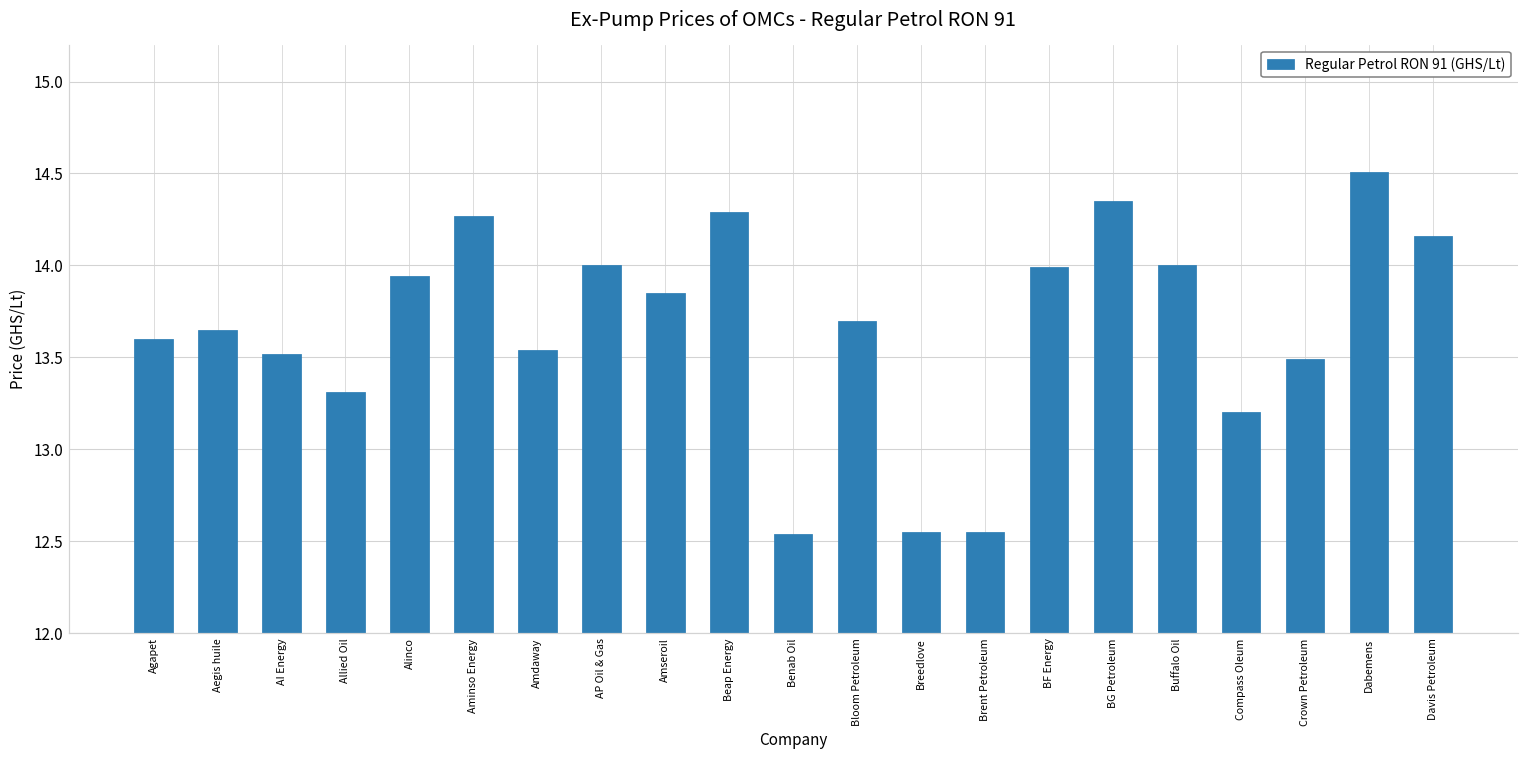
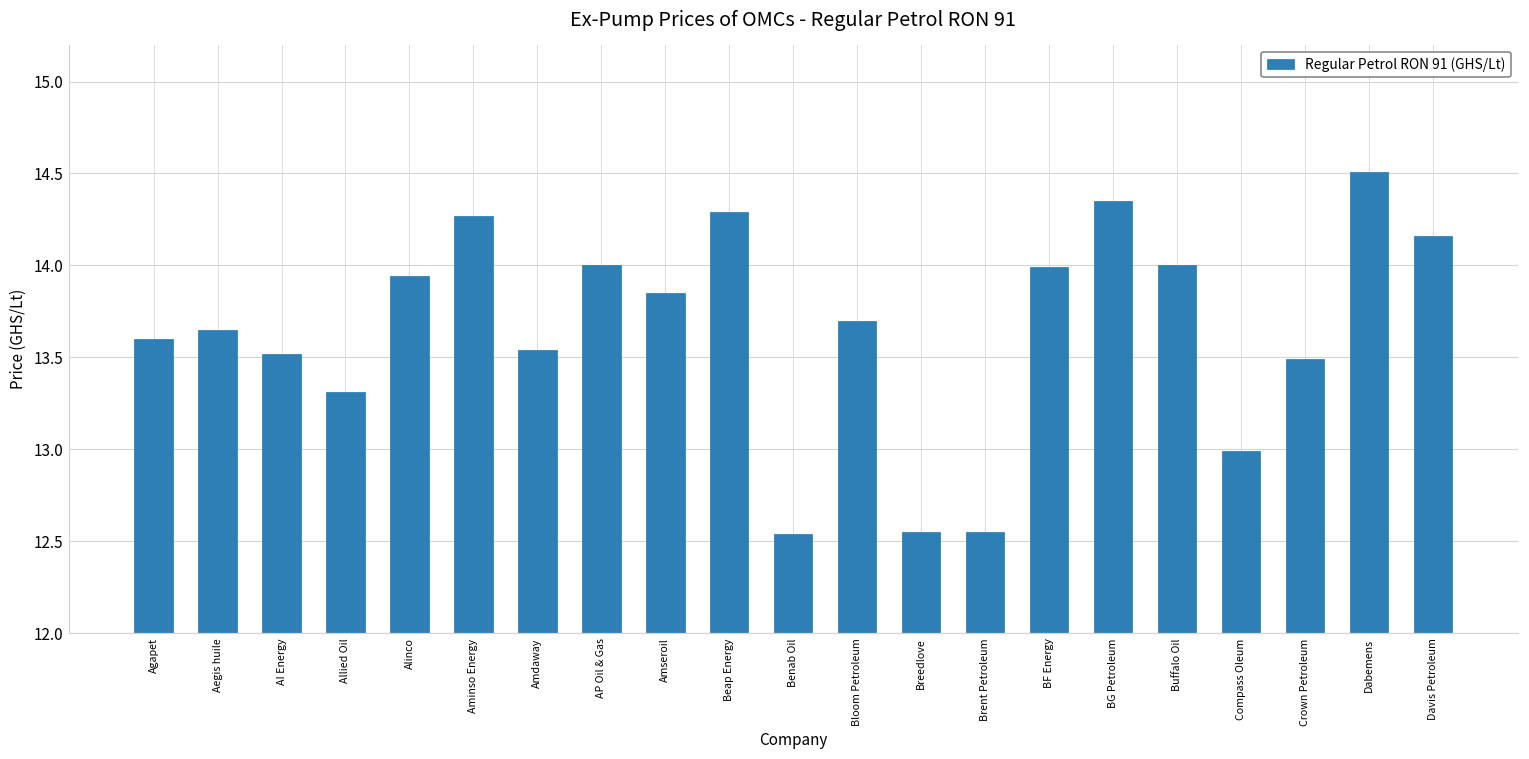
Compass Oleum: 13.20 -> 12.99
